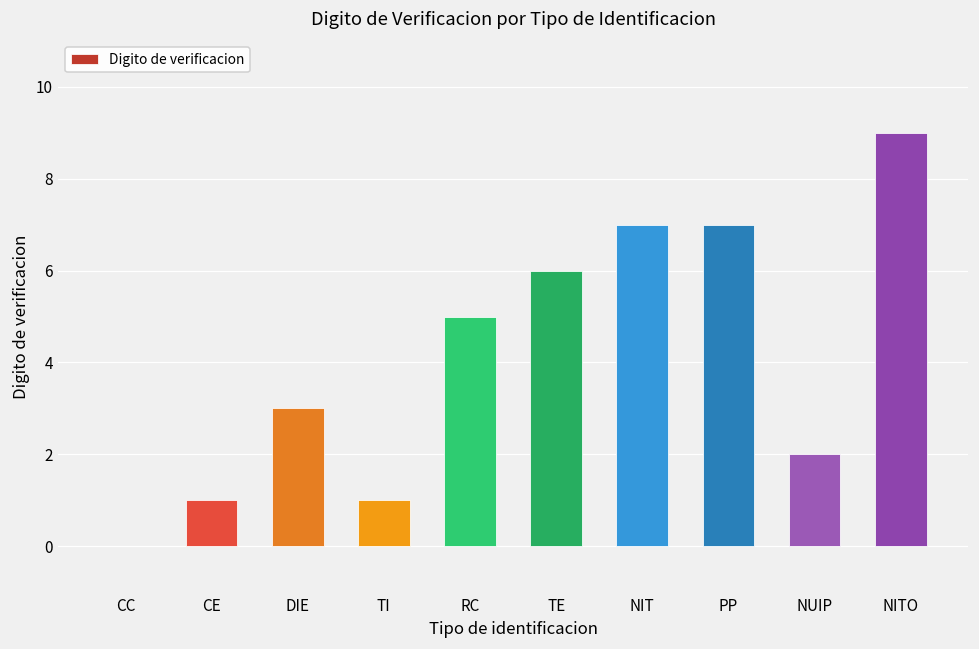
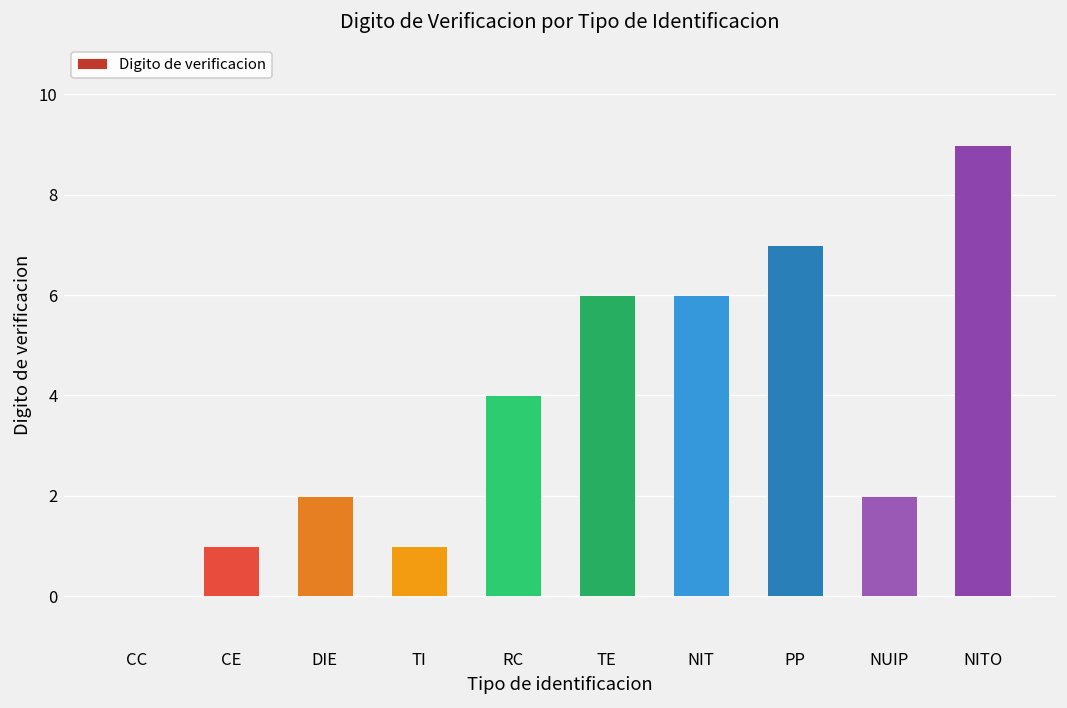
DIE: 3 -> 2
RC: 5 -> 4
NIT: 7 -> 6
